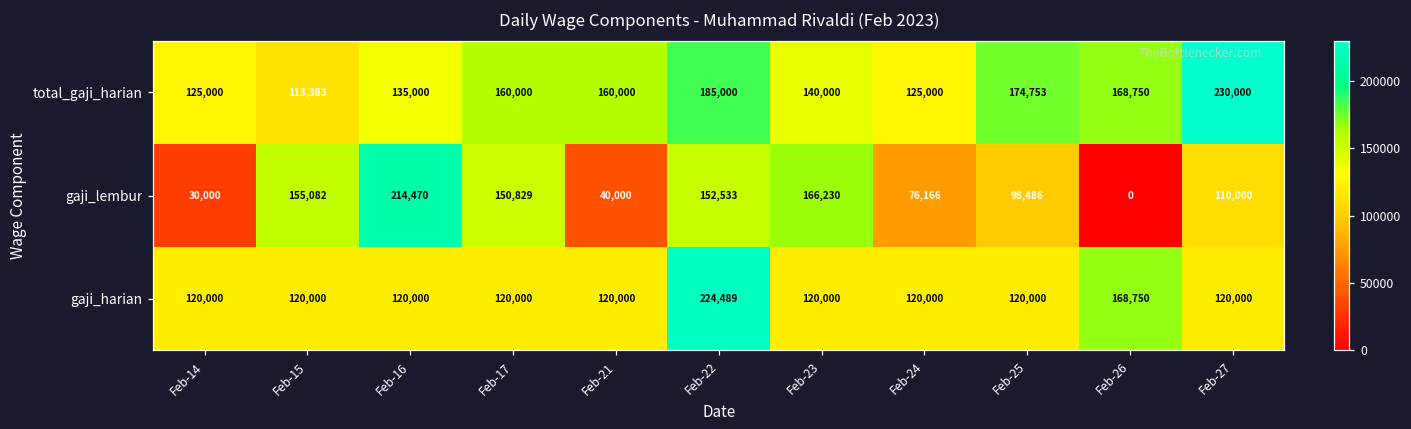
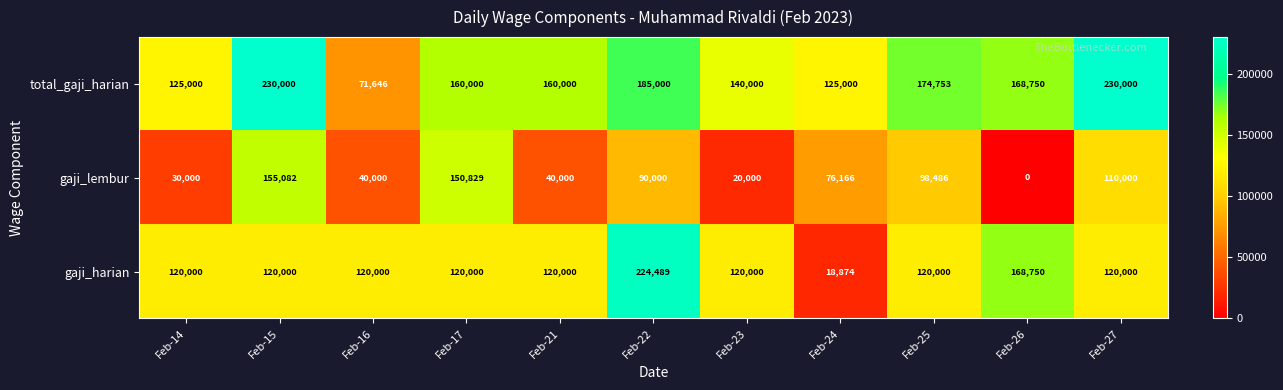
total_gaji_harian, Feb-15: 113,383 -> 230,000
total_gaji_harian, Feb-16: 135,000 -> 71,646
gaji_lembur, Feb-16: 214,470 -> 40,000
gaji_lembur, Feb-22: 152,533 -> 90,000
gaji_lembur, Feb-23: 166,230 -> 20,000
gaji_harian, Feb-24: 120,000 -> 18,874
